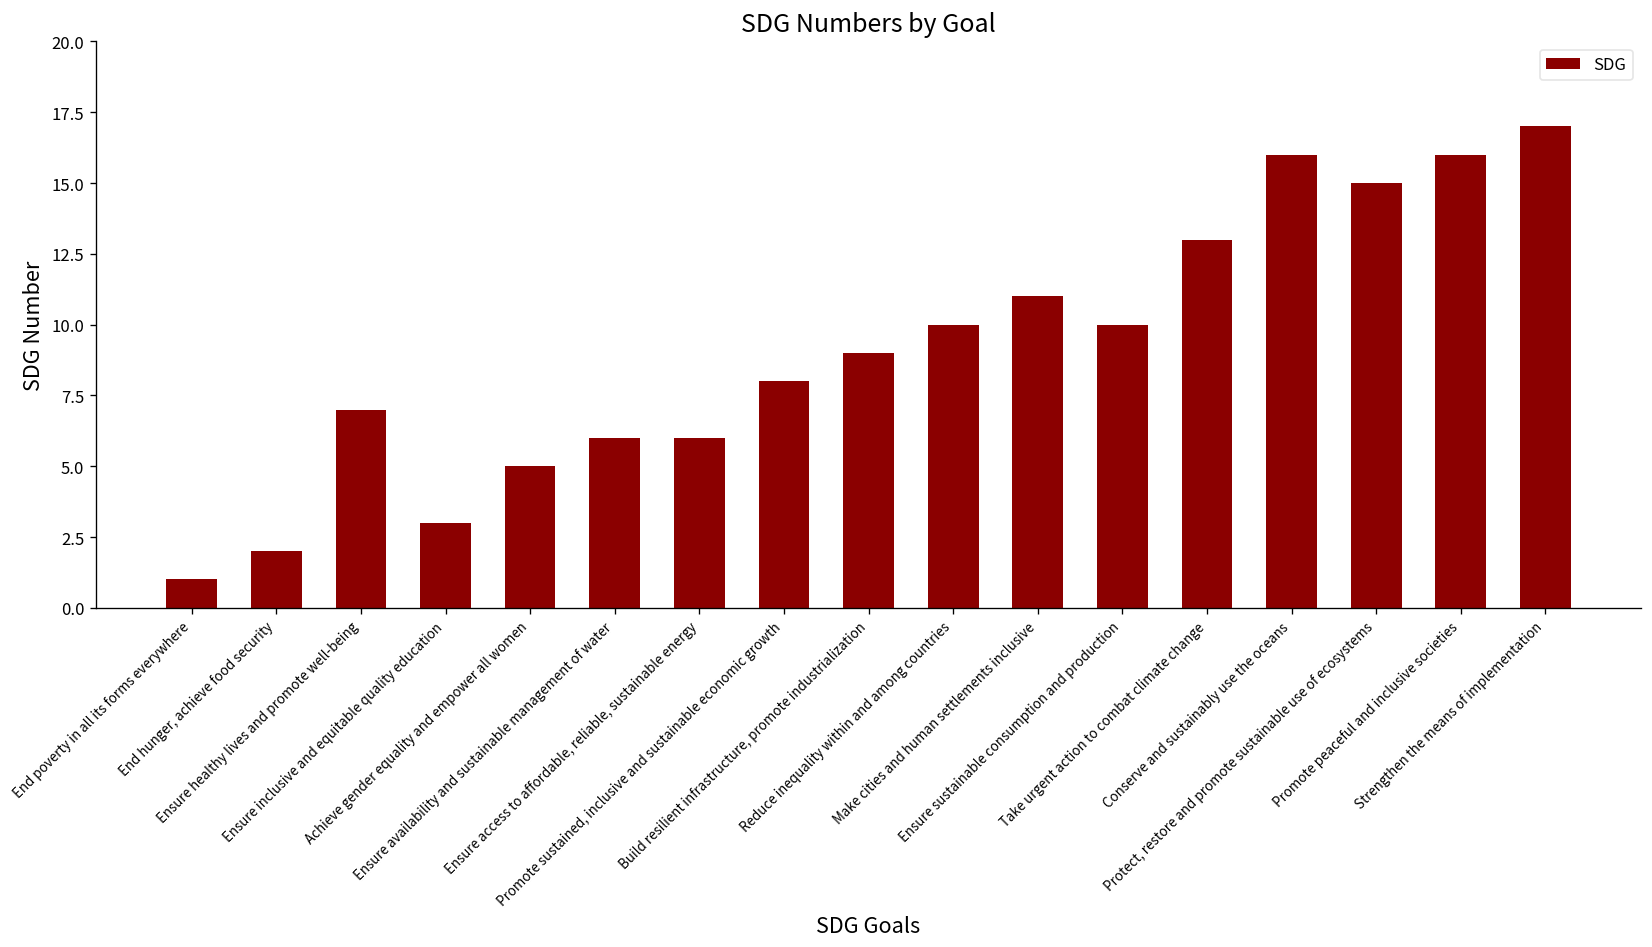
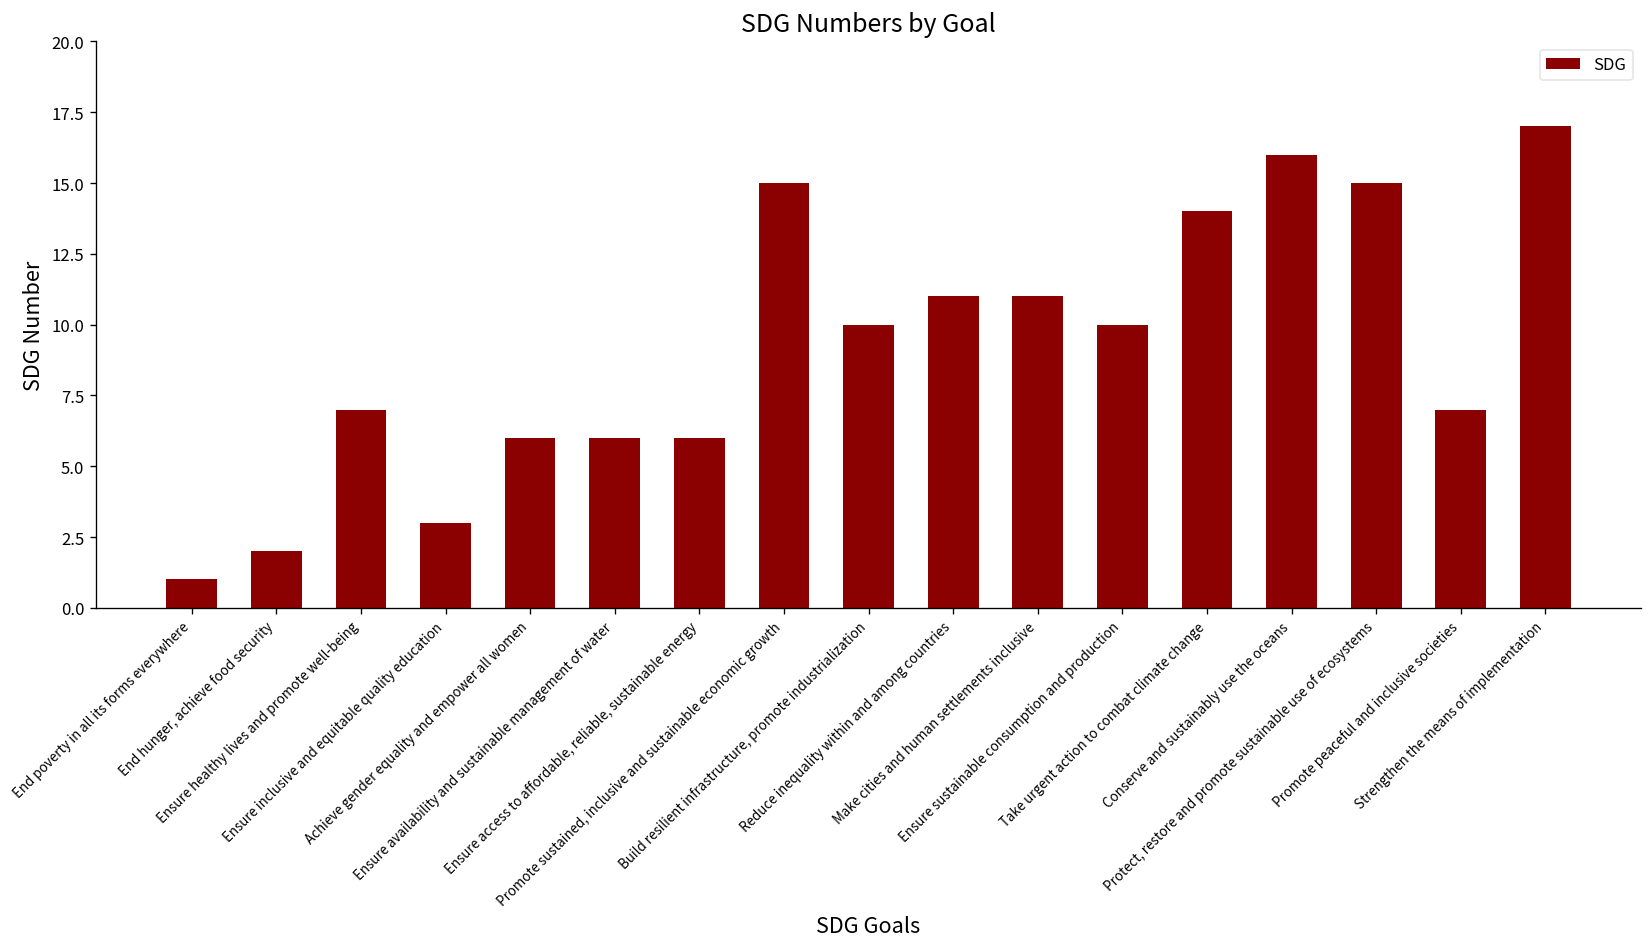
Achieve gender equality and empower all women: 5 -> 6
Promote sustained, inclusive and sustainable economic growth: 8 -> 15
Build resilient infrastructure, promote industrialization: 9 -> 10
Reduce inequality within and among countries: 10 -> 11
Take urgent action to combat climate change: 13 -> 14
Promote peaceful and inclusive societies: 16 -> 7
